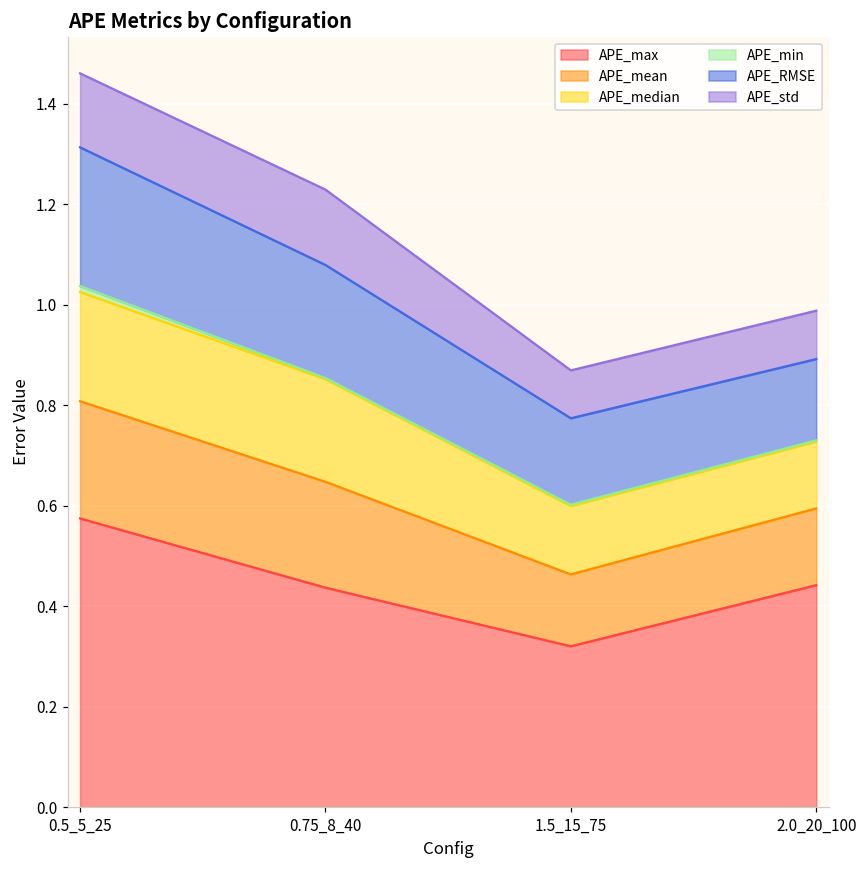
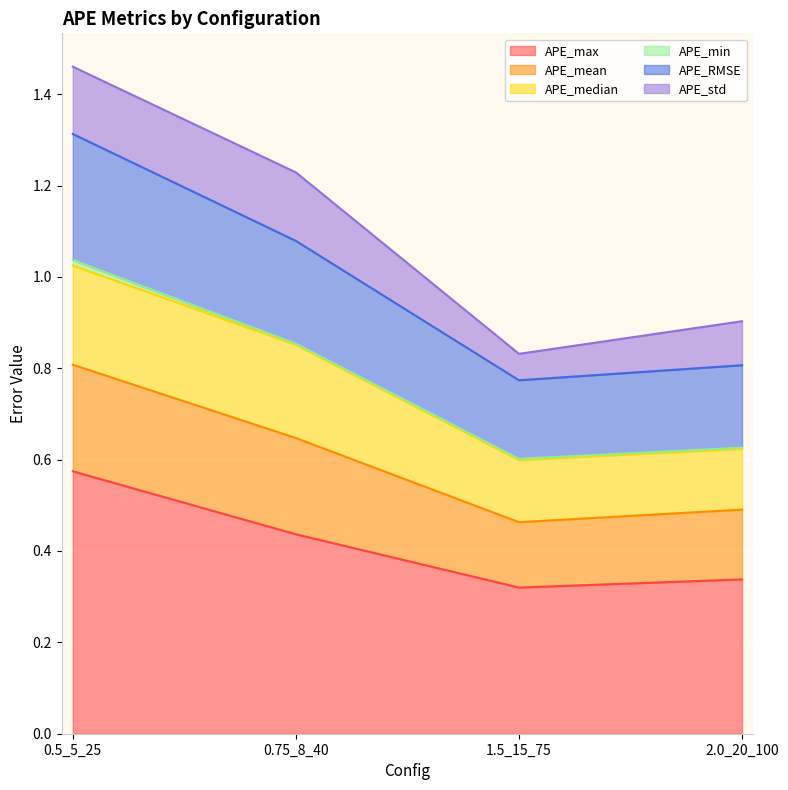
APE_std, 1.5_15_75: 0.10 -> 0.06
APE_max, 2.0_20_100: 0.44 -> 0.34
APE_RMSE, 2.0_20_100: 0.16 -> 0.18
